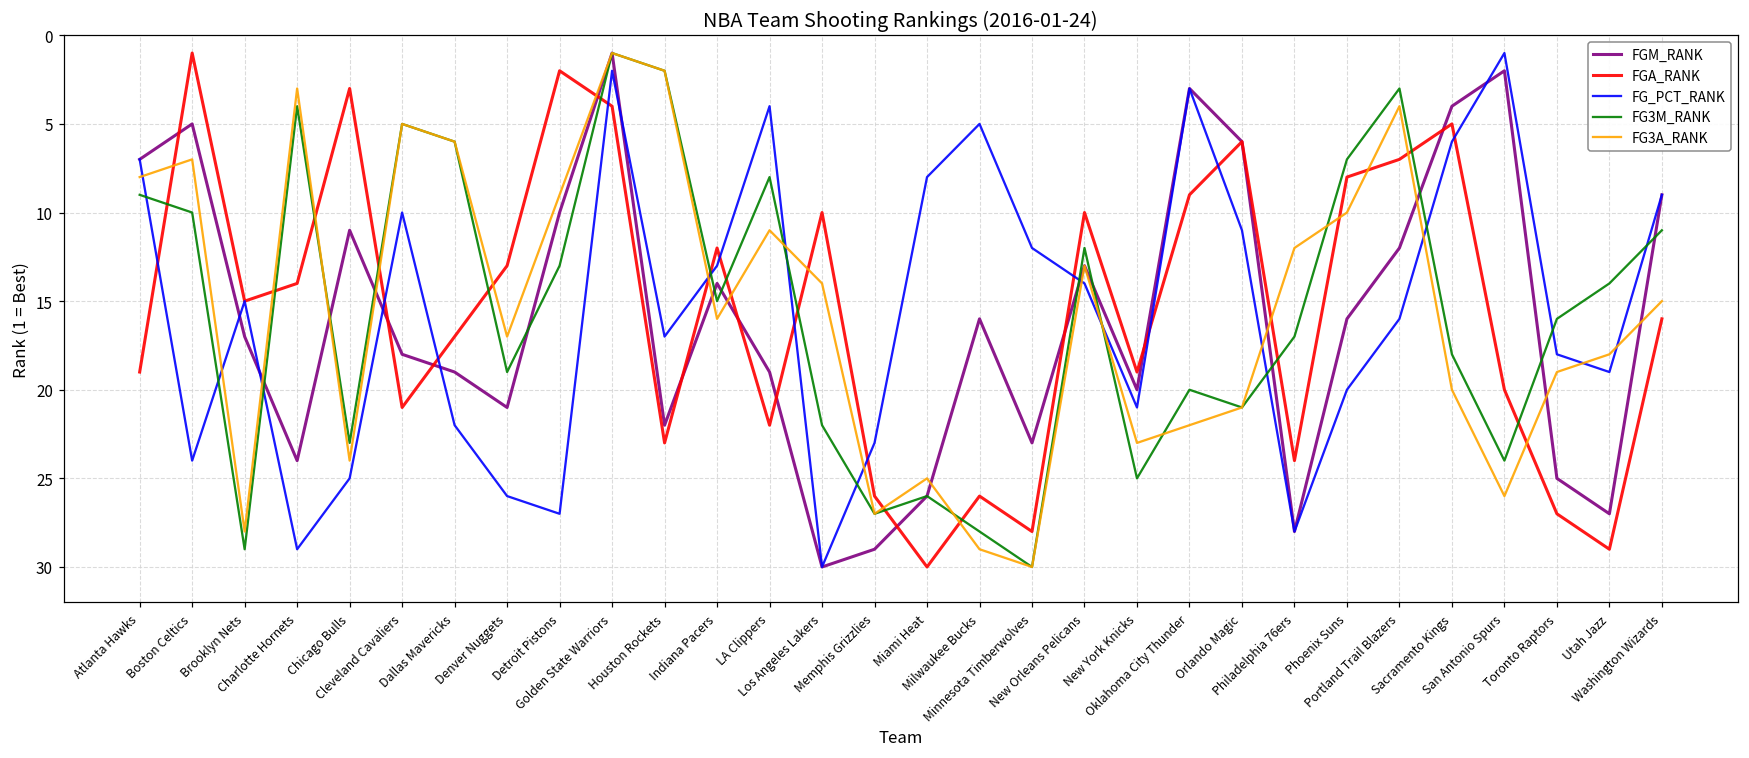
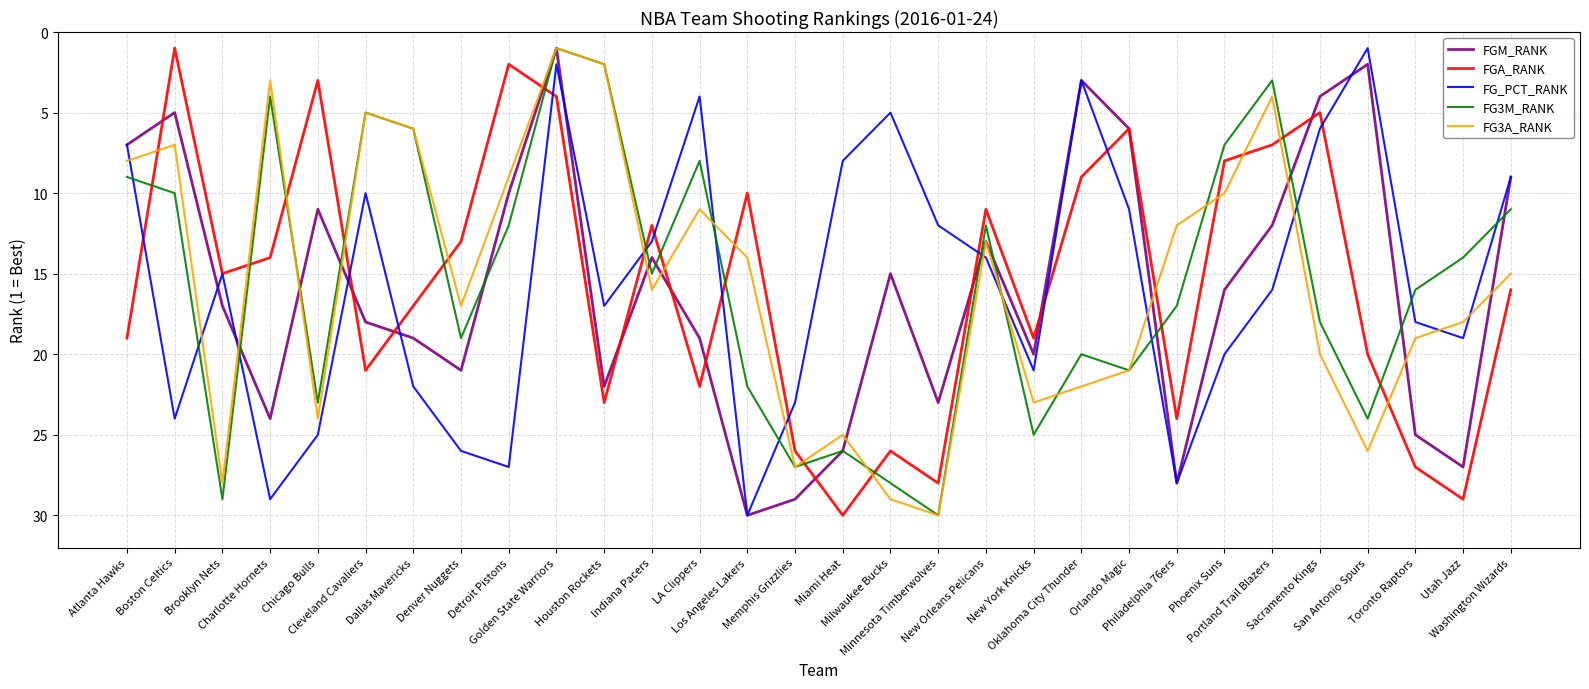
FG3M_RANK, Detroit Pistons: 13 -> 12
FGM_RANK, Milwaukee Bucks: 16 -> 15
FGA_RANK, New Orleans Pelicans: 10 -> 11
